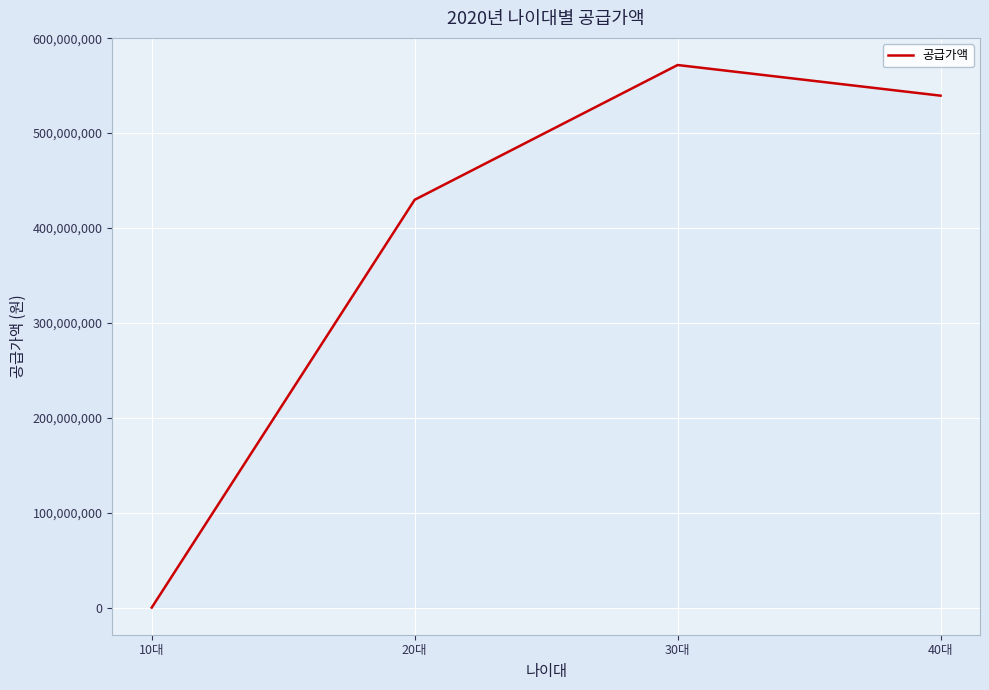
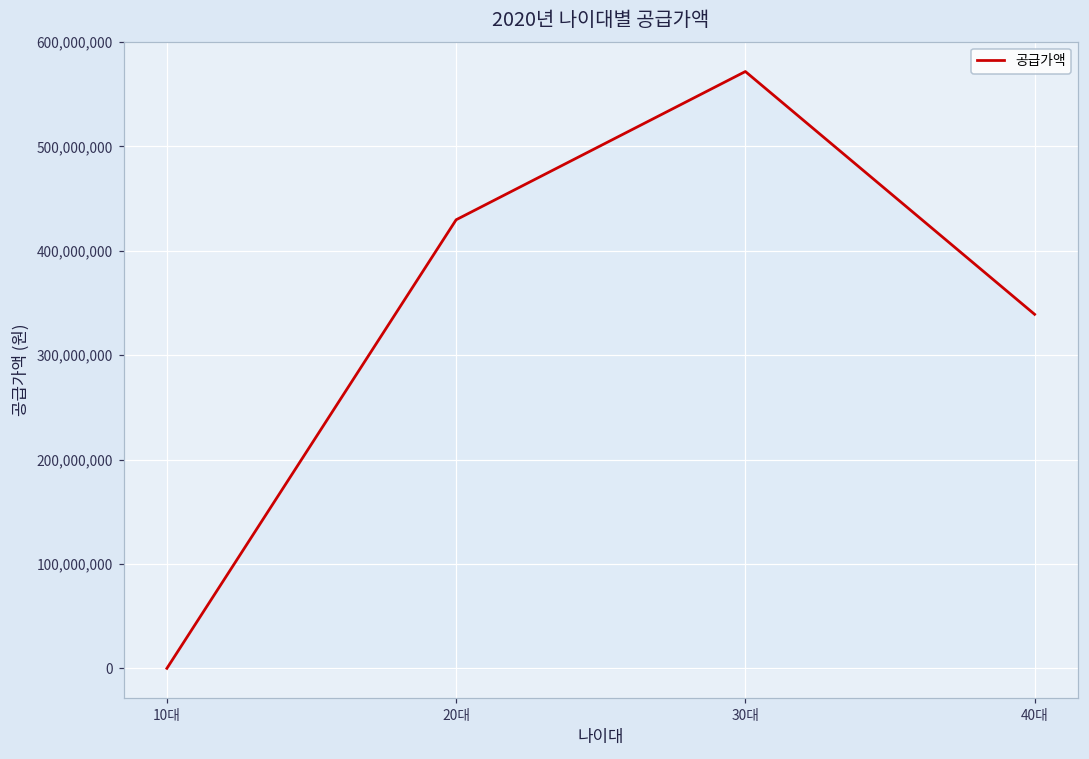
40대: 540,000,000 -> 340,000,000
